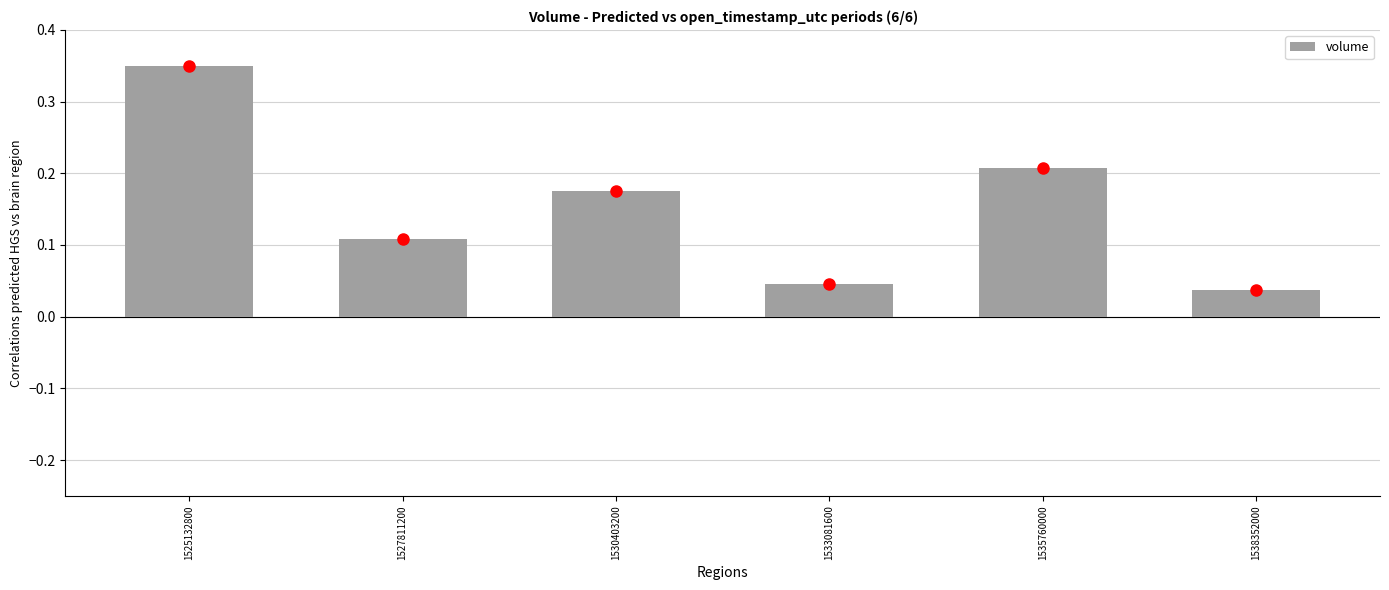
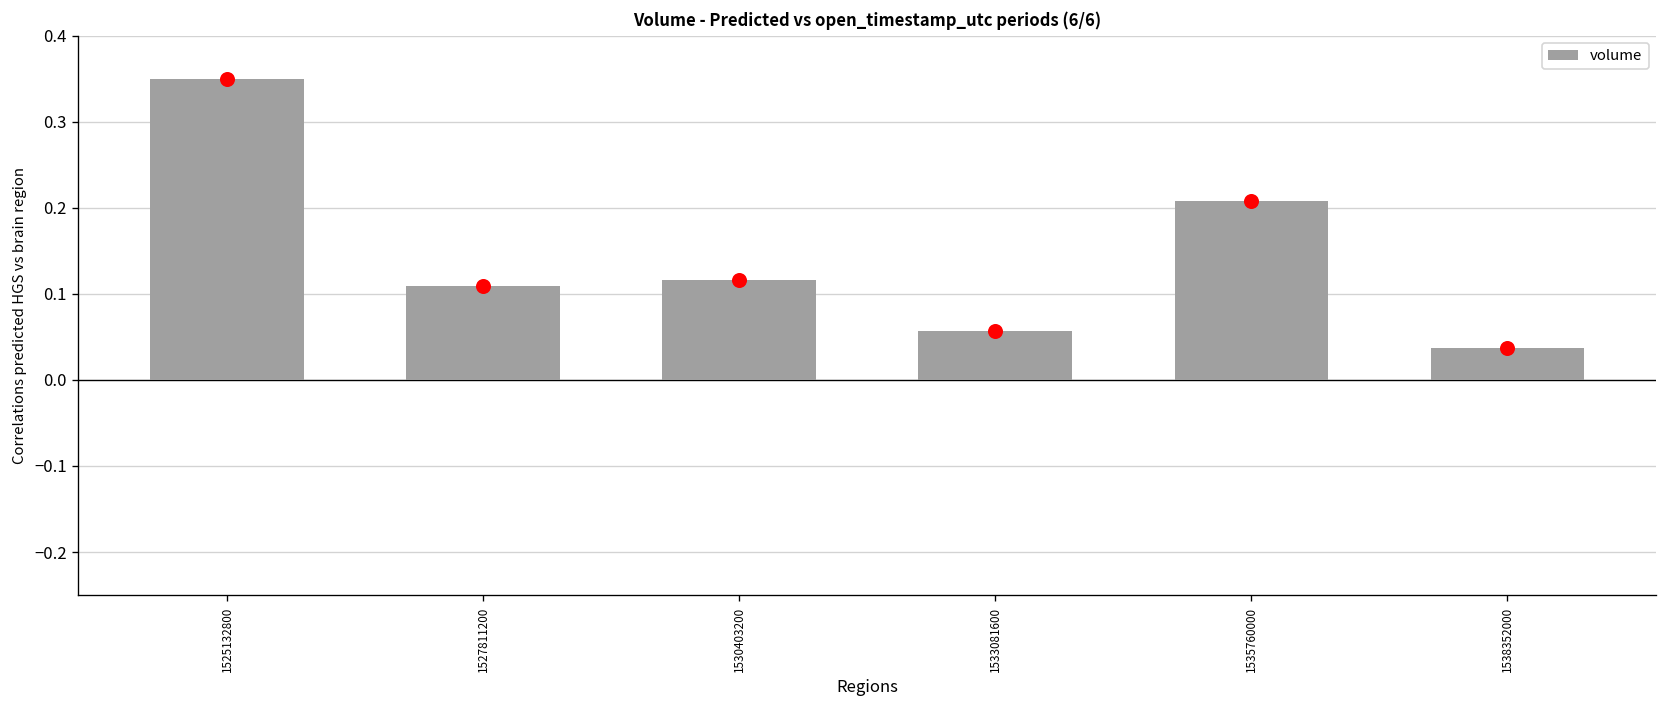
volume, 1530403200: 0.18 -> 0.12
volume, 1533081600: 0.05 -> 0.06
